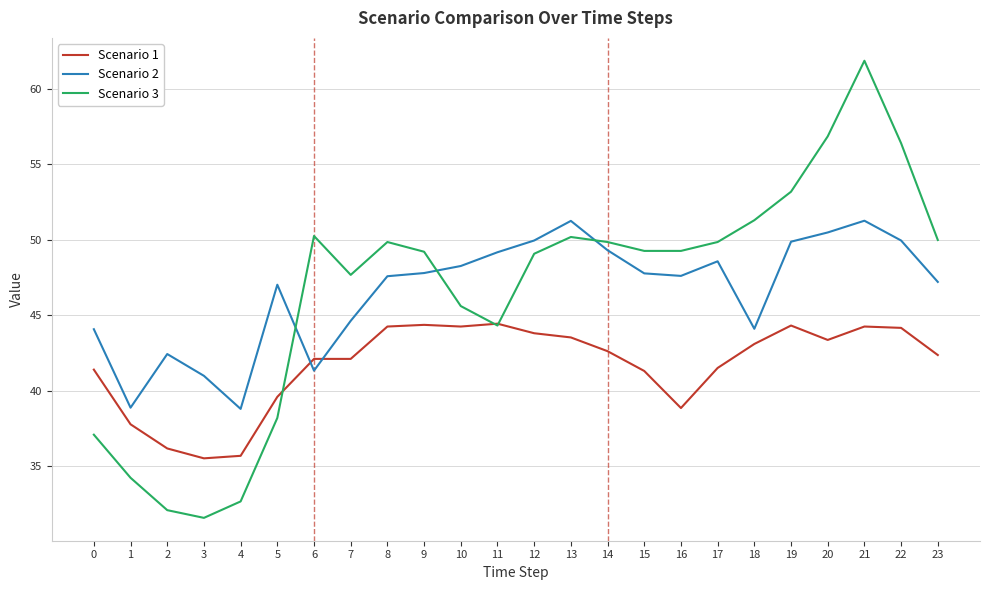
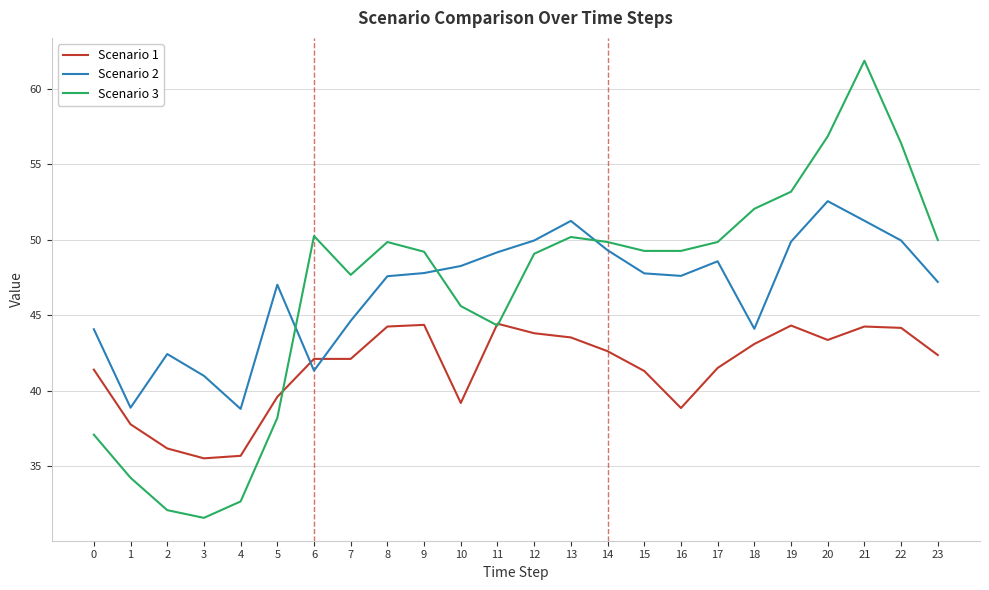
Scenario 1, 10: 44.2 -> 39.2
Scenario 3, 18: 51.3 -> 52.0
Scenario 2, 20: 50.5 -> 52.5
